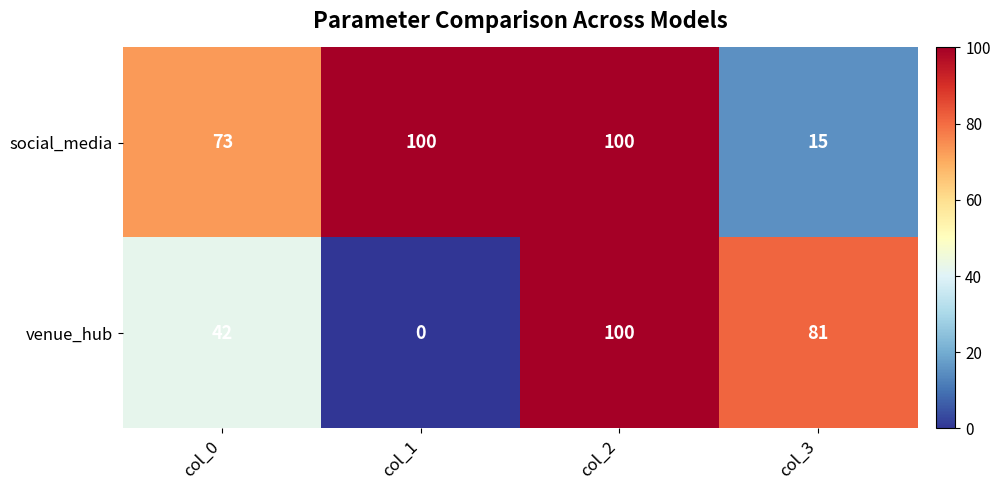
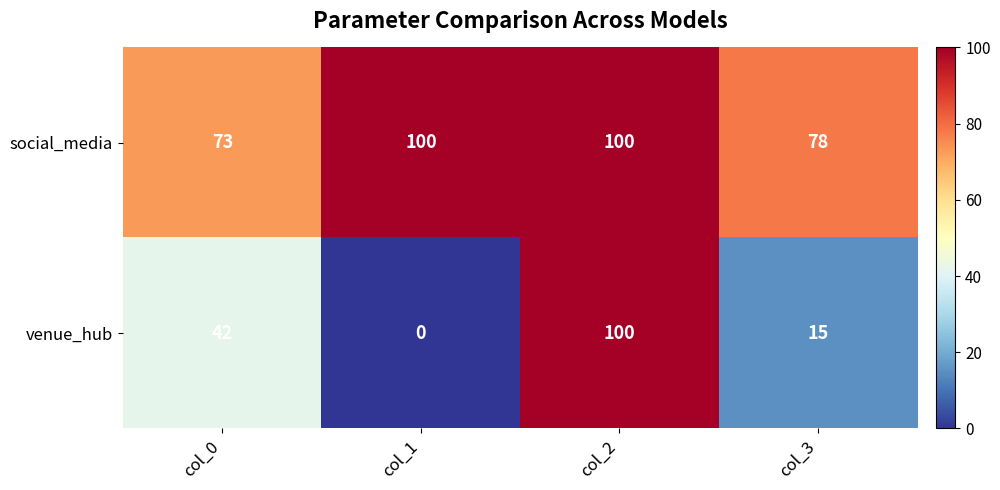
social_media, col_3: 15 -> 78
venue_hub, col_3: 81 -> 15
